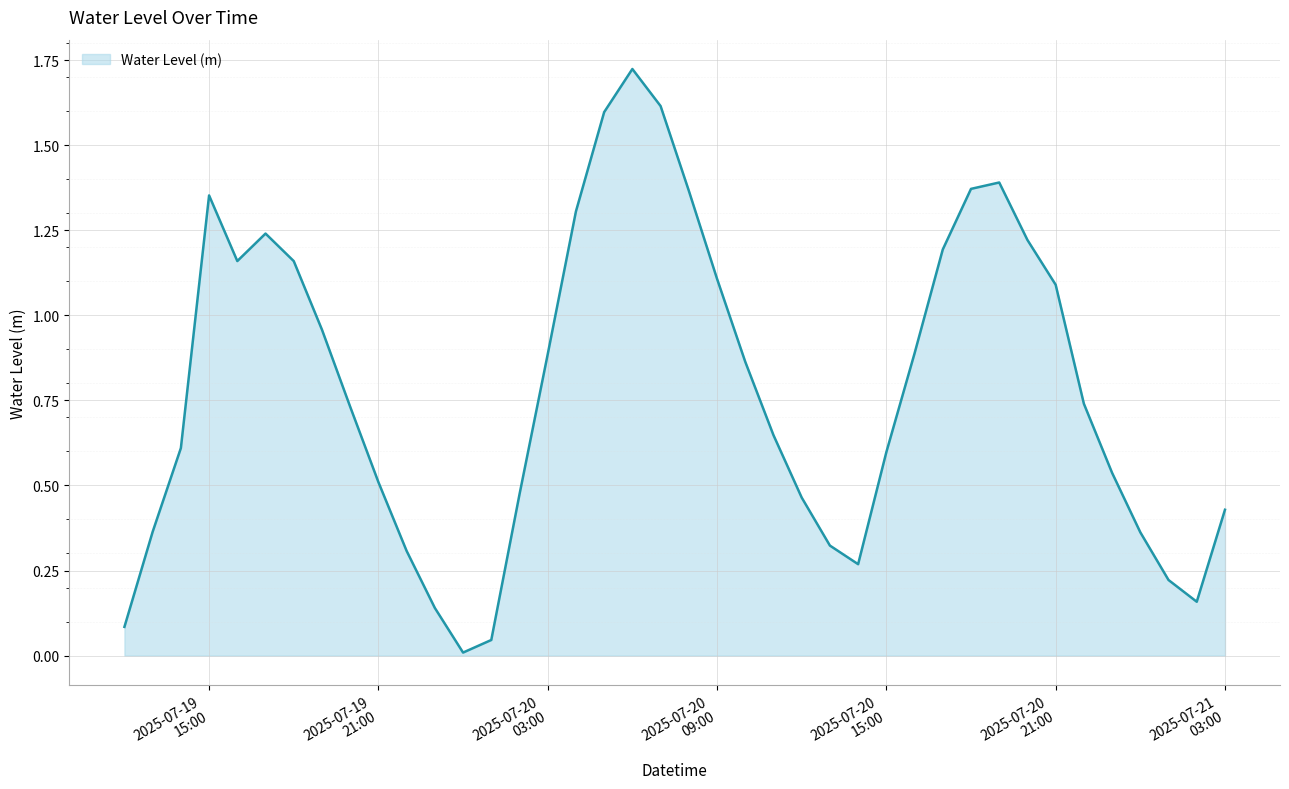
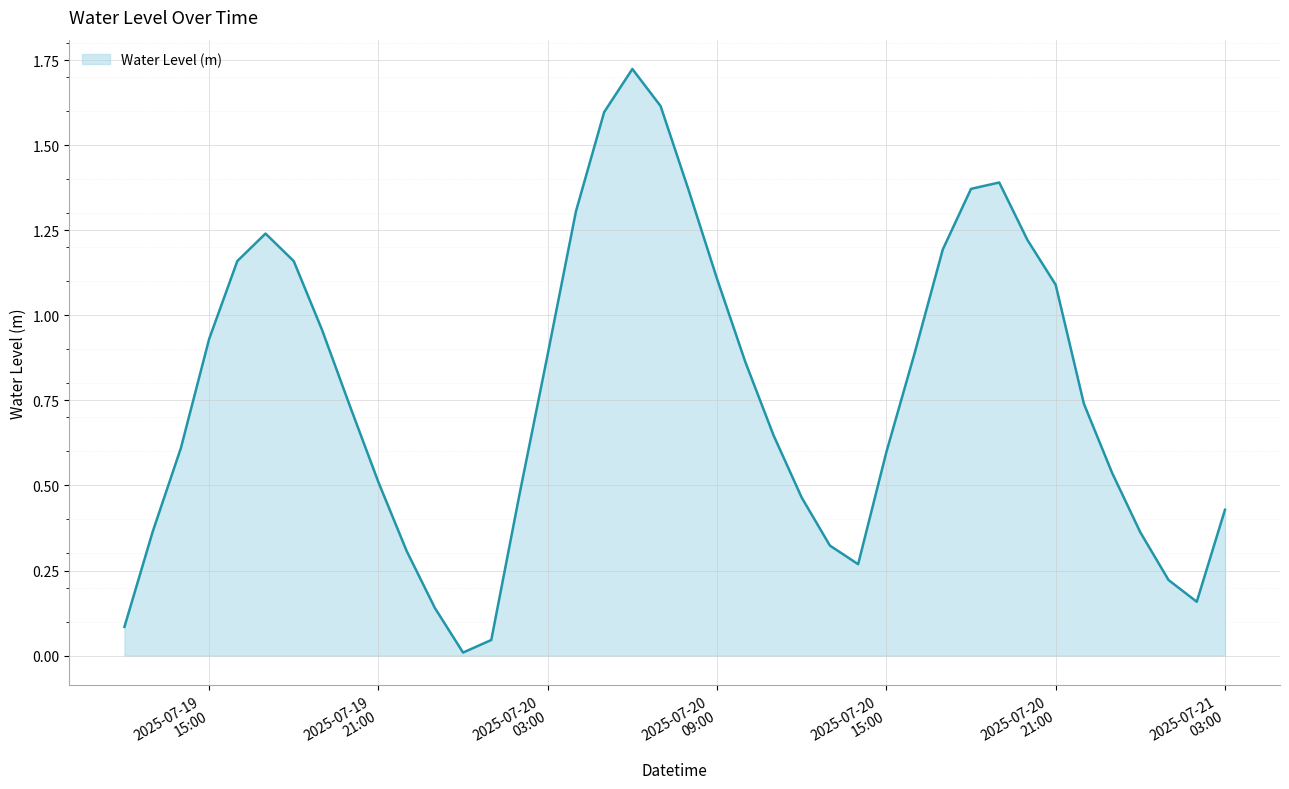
2025-07-19 15:00: 1.35 -> 0.93
